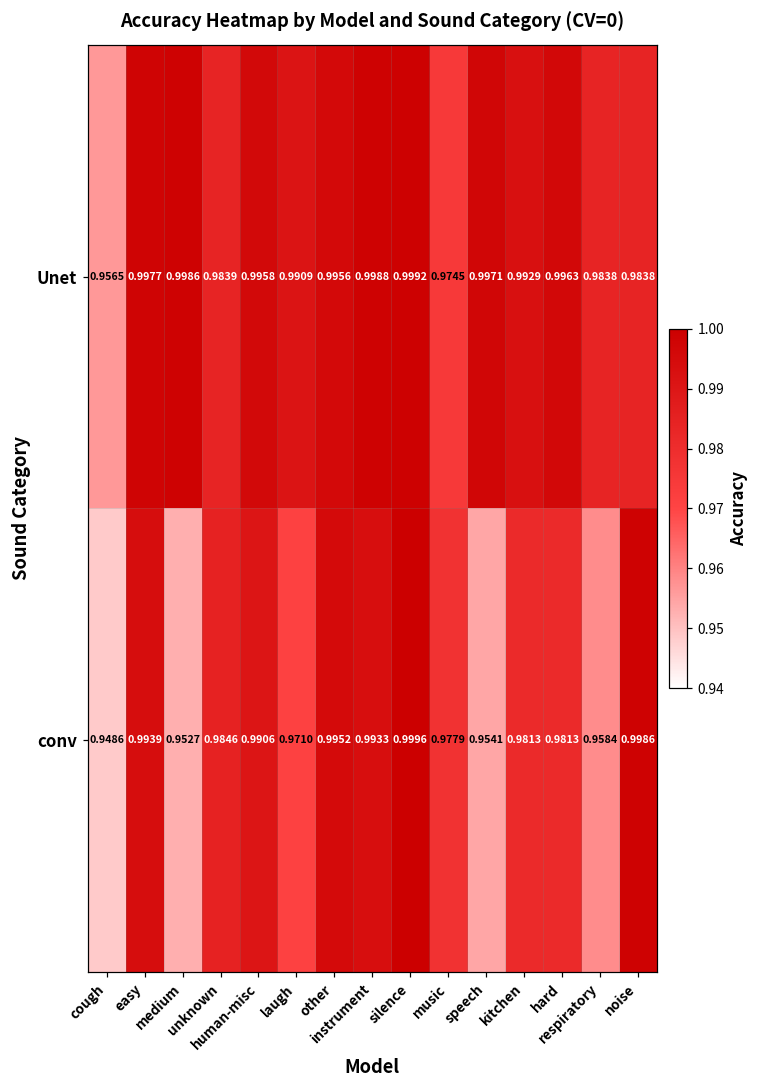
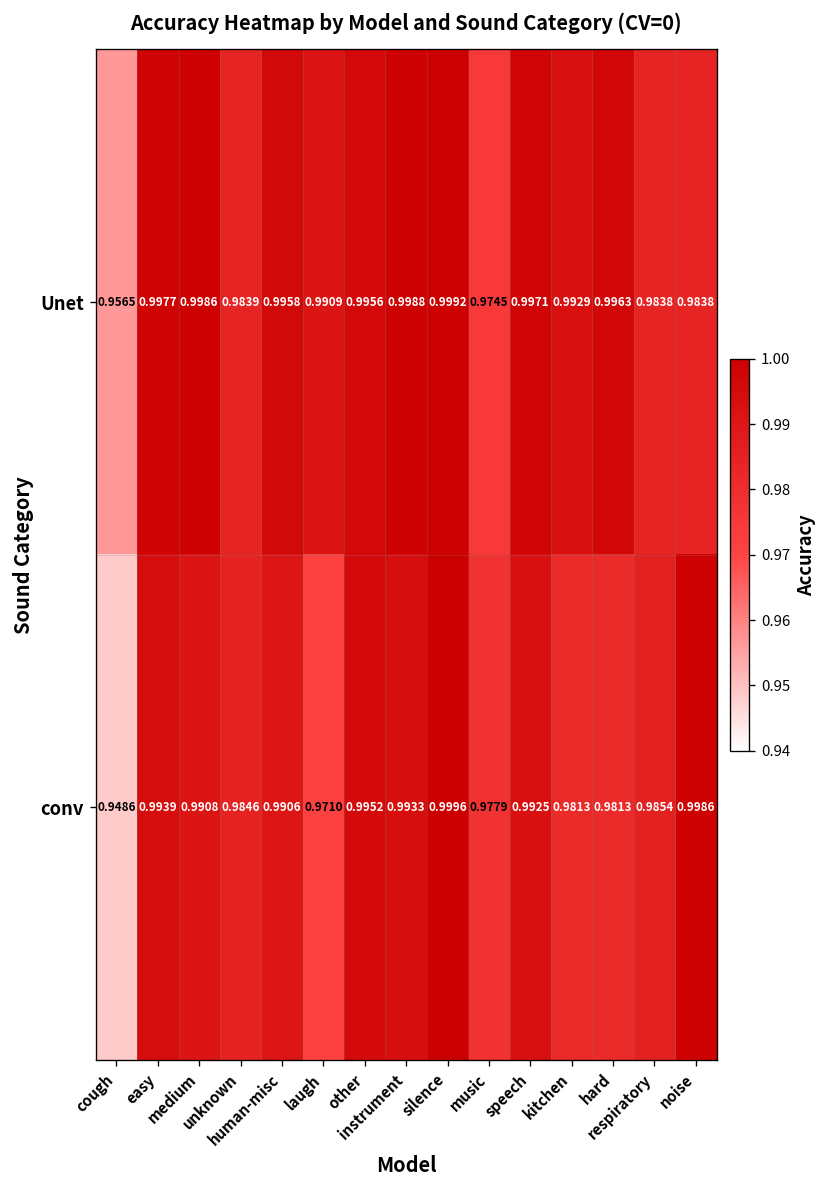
conv, medium: 0.9527 -> 0.9908
conv, speech: 0.9541 -> 0.9925
conv, respiratory: 0.9584 -> 0.9854
